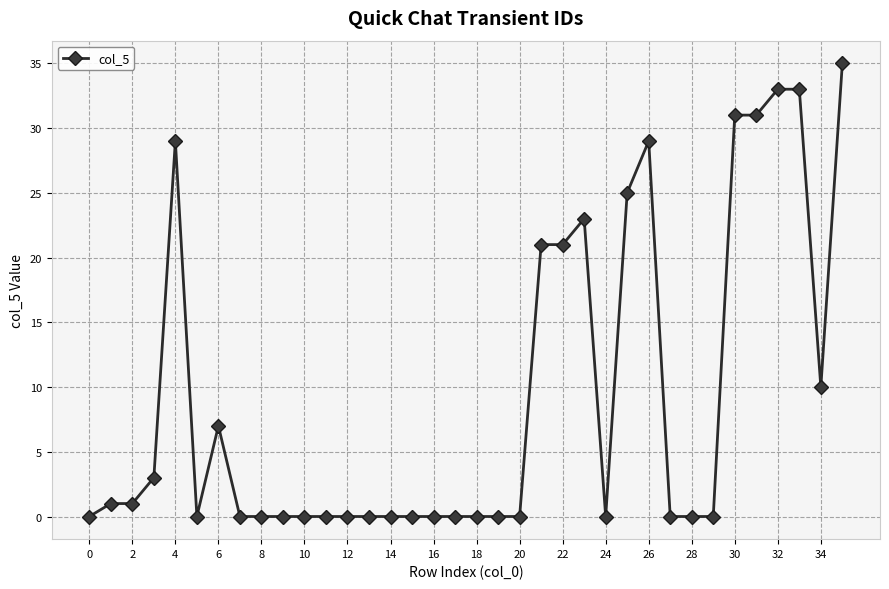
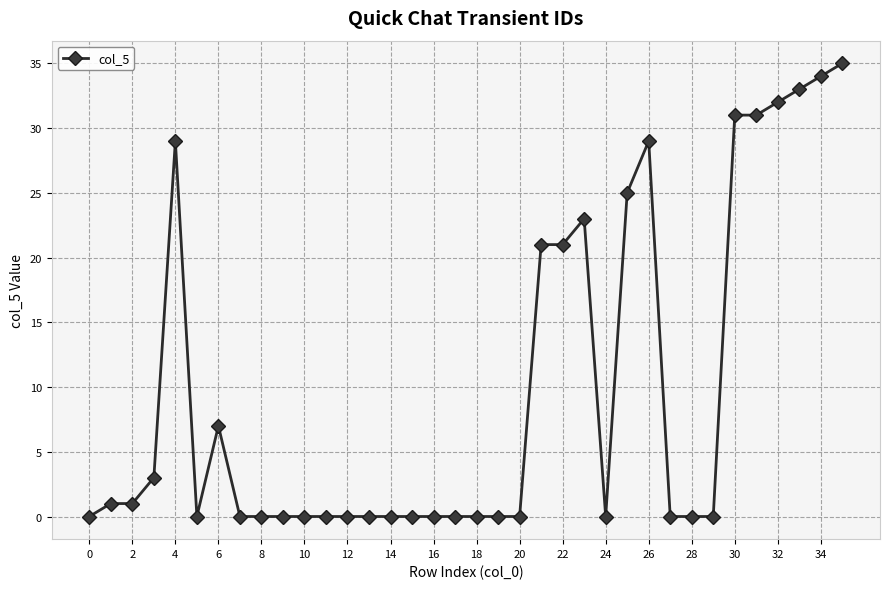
32: 33 -> 32
34: 10 -> 34
